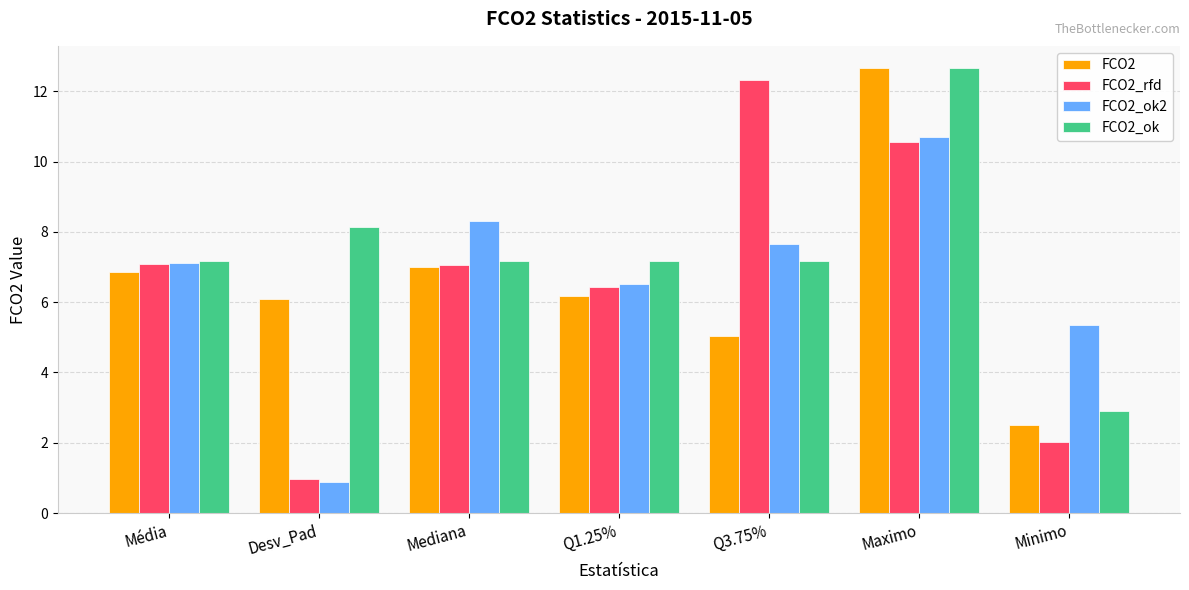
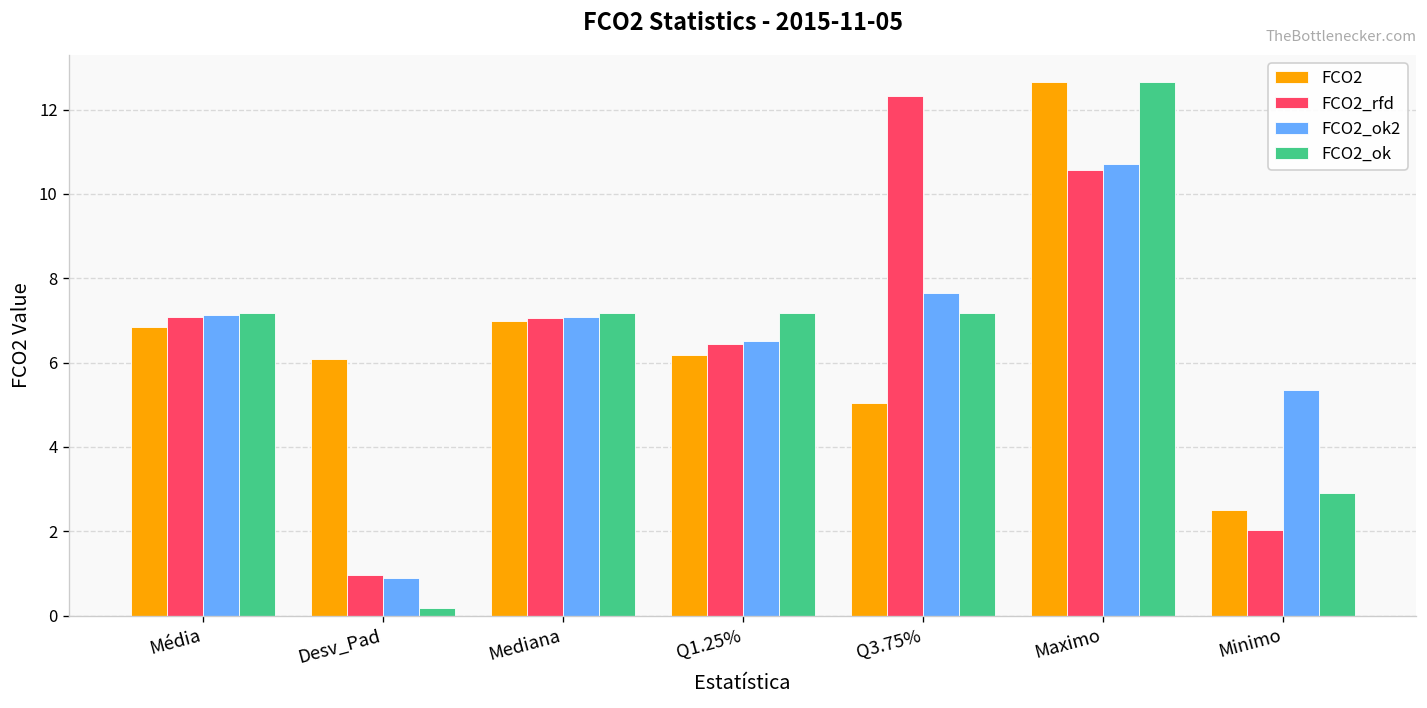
FCO2_ok, Desv_Pad: 8.1 -> 0.2
FCO2_ok2, Mediana: 8.3 -> 7.1
